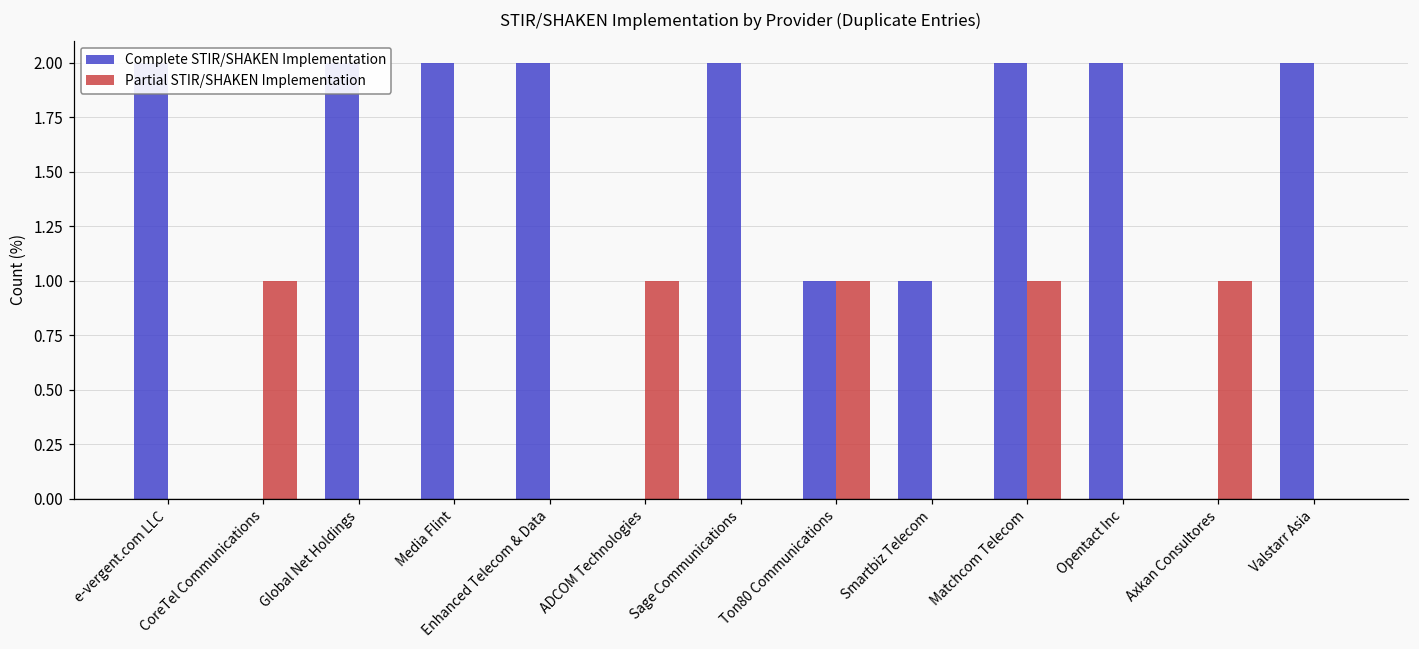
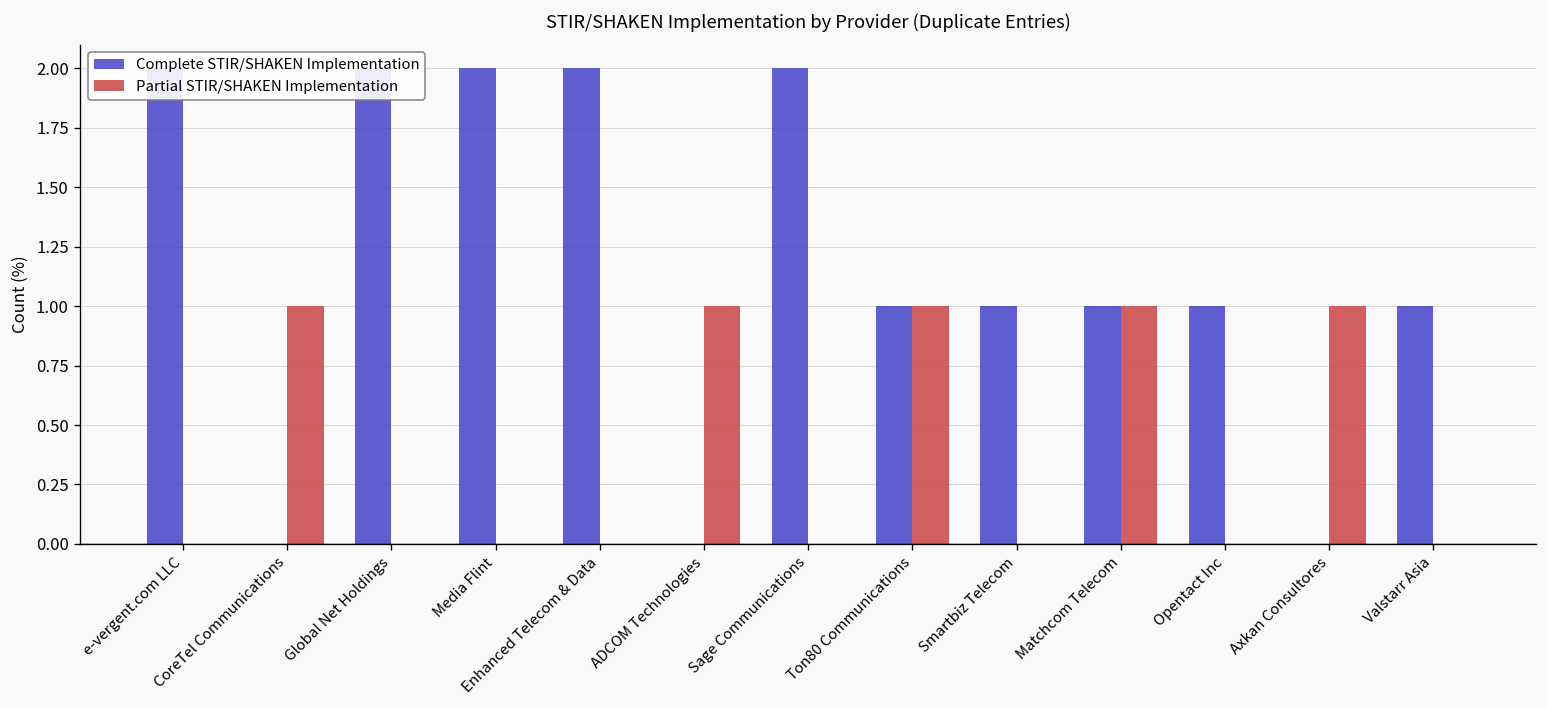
Complete STIR/SHAKEN Implementation, Matchcom Telecom: 2 -> 1
Complete STIR/SHAKEN Implementation, Opentact Inc: 2 -> 1
Complete STIR/SHAKEN Implementation, Valstarr Asia: 2 -> 1
